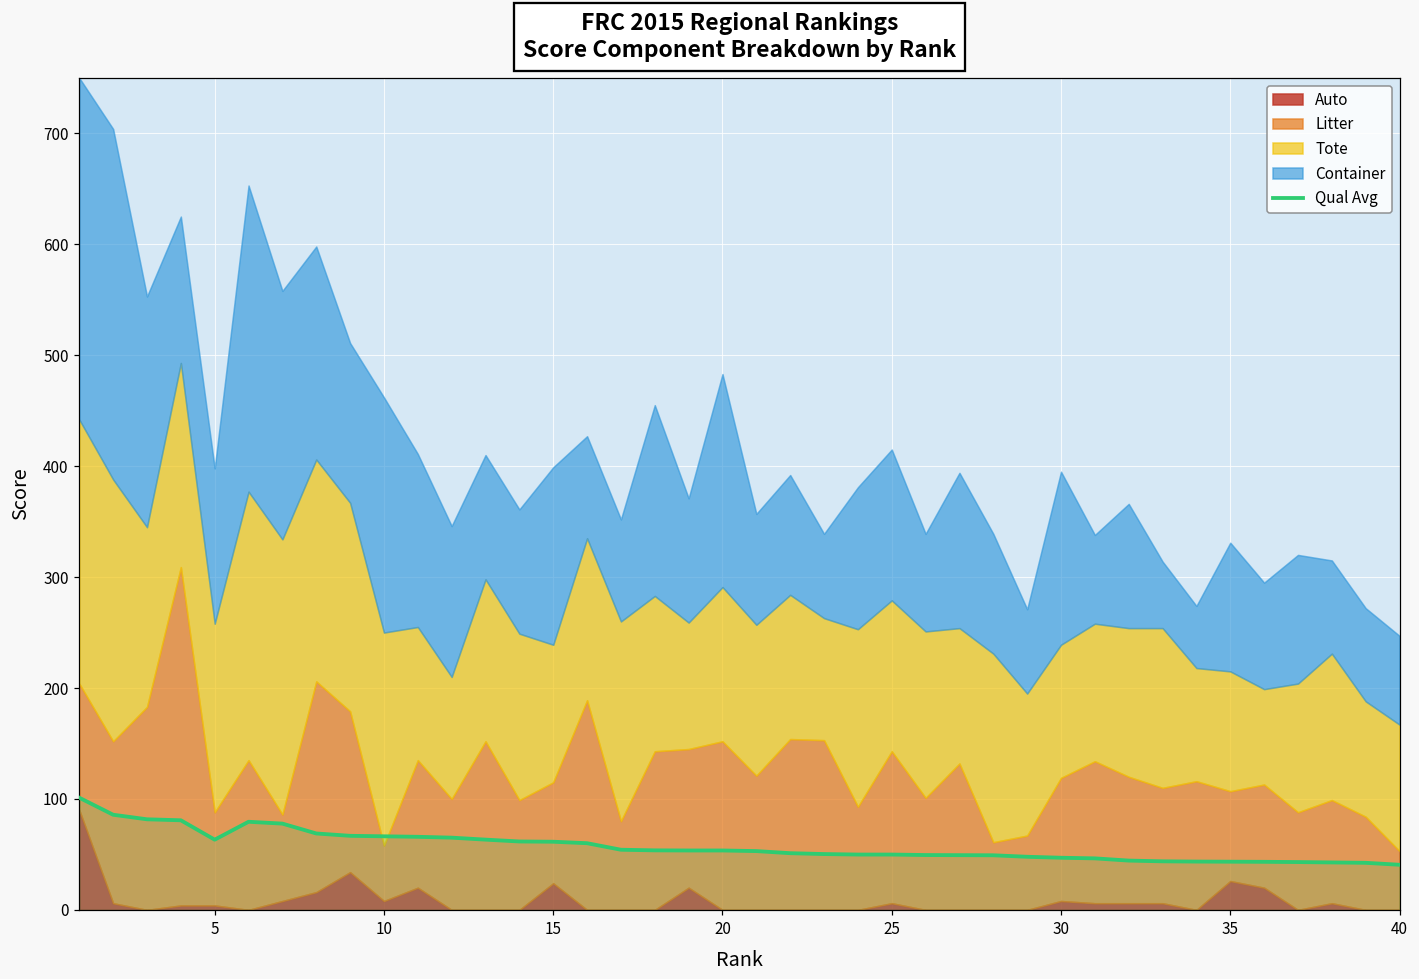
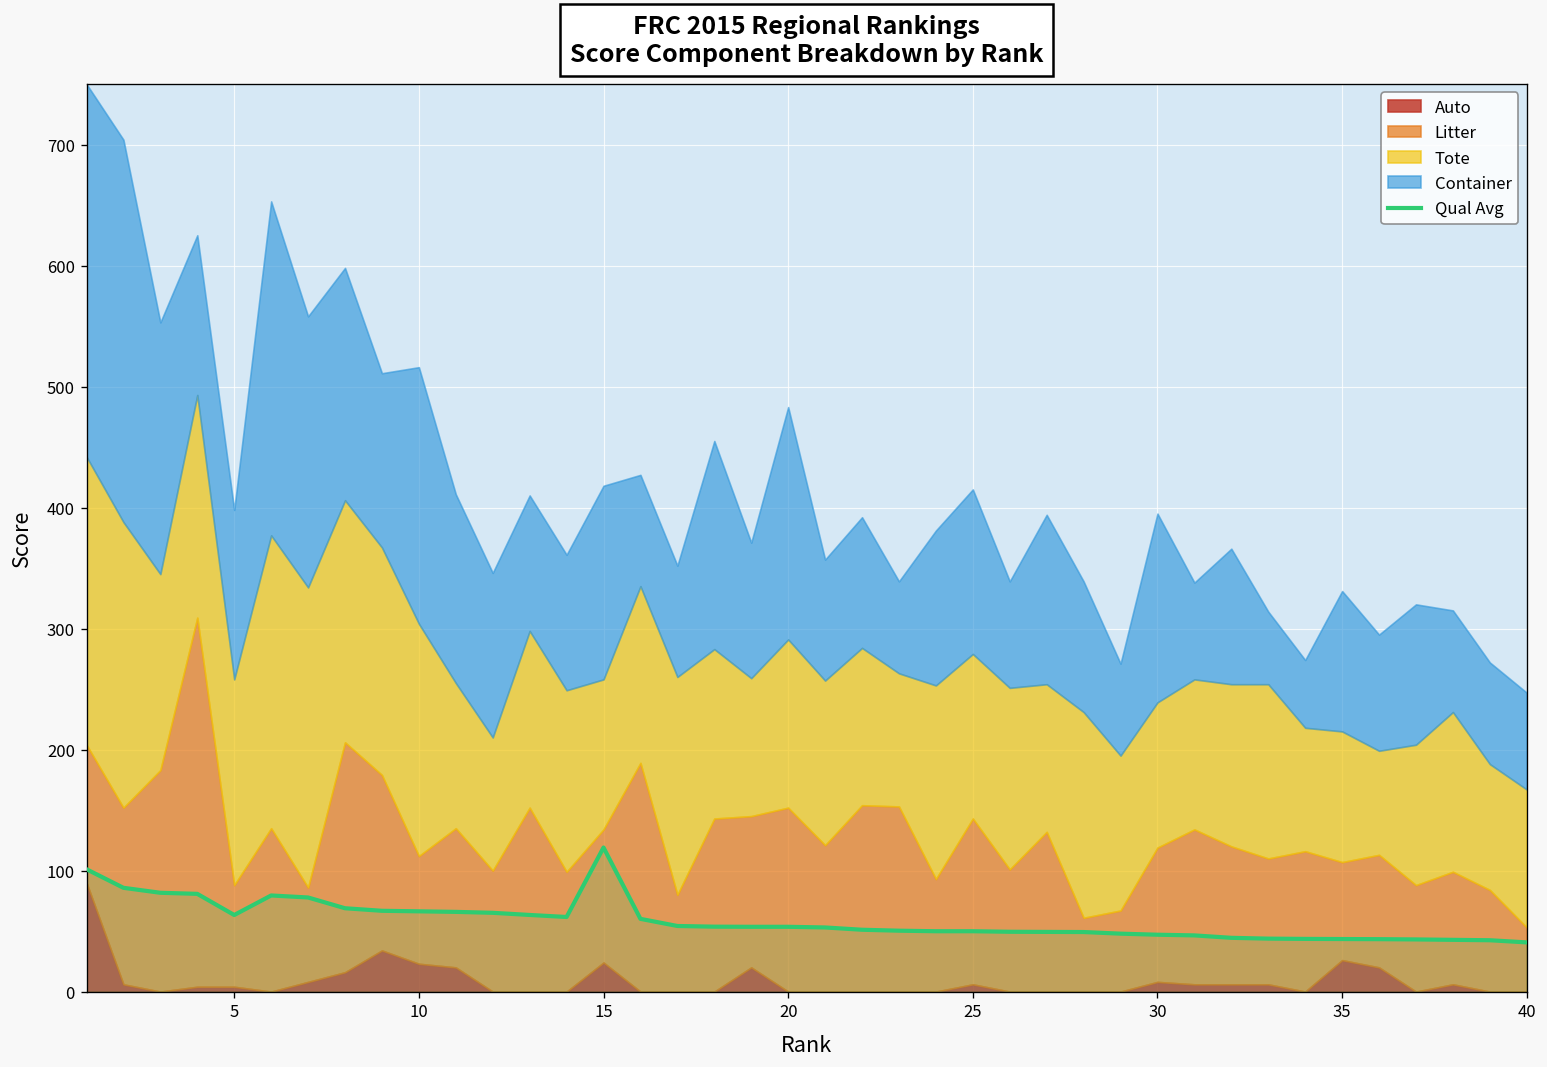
Auto, 10: 8 -> 23
Litter, 10: 50 -> 89
Qual Avg, 15: 61 -> 119
Litter, 15: 91 -> 110
